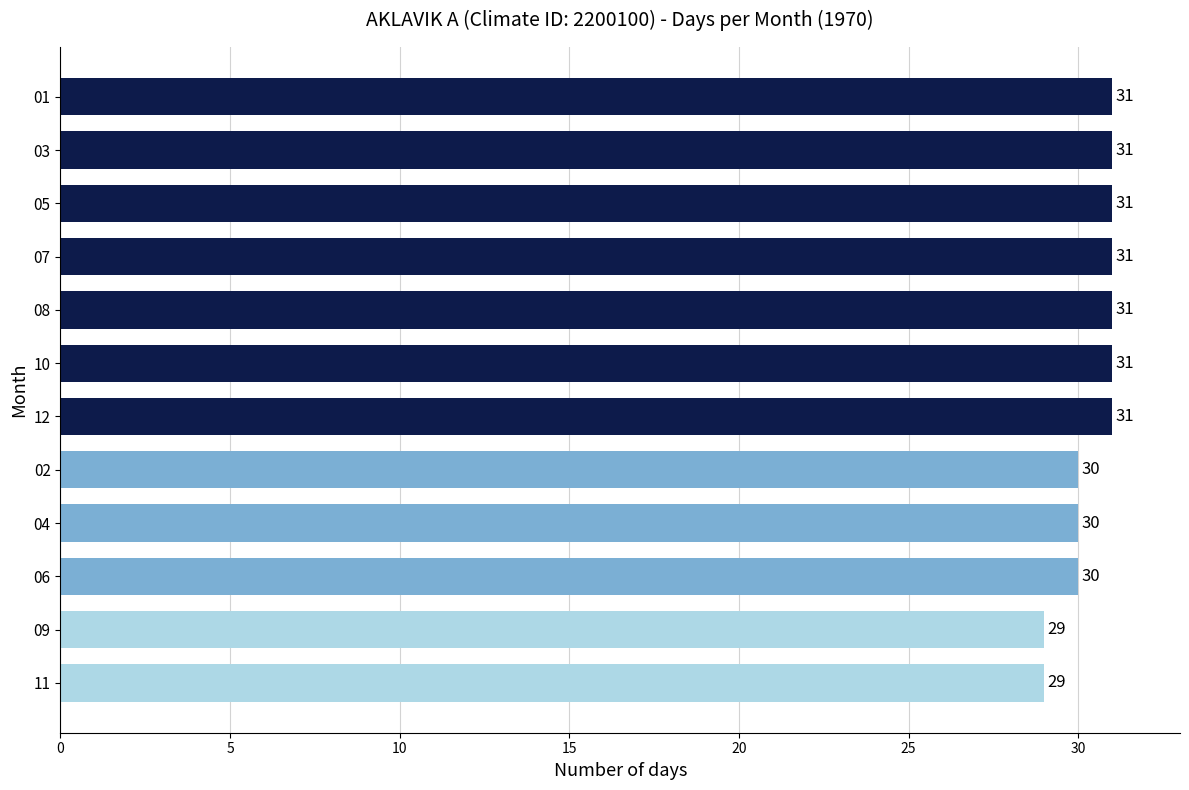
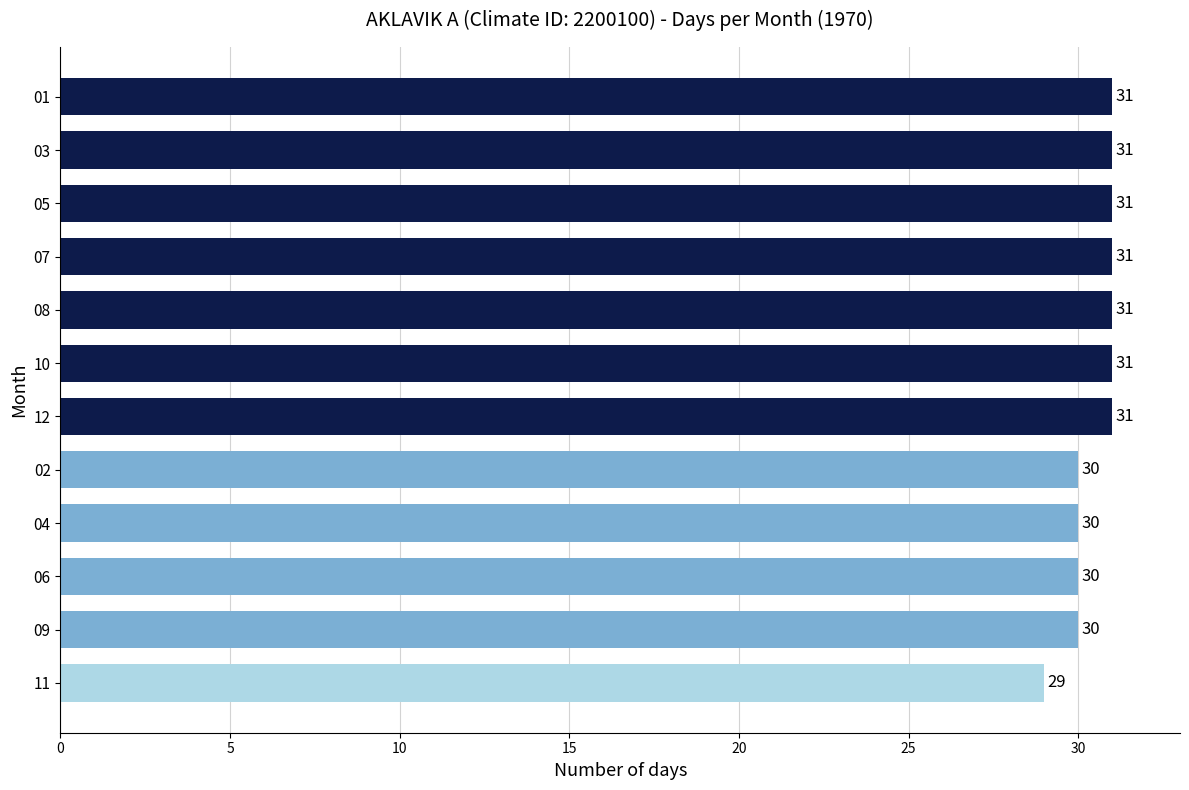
09: 29 -> 30
